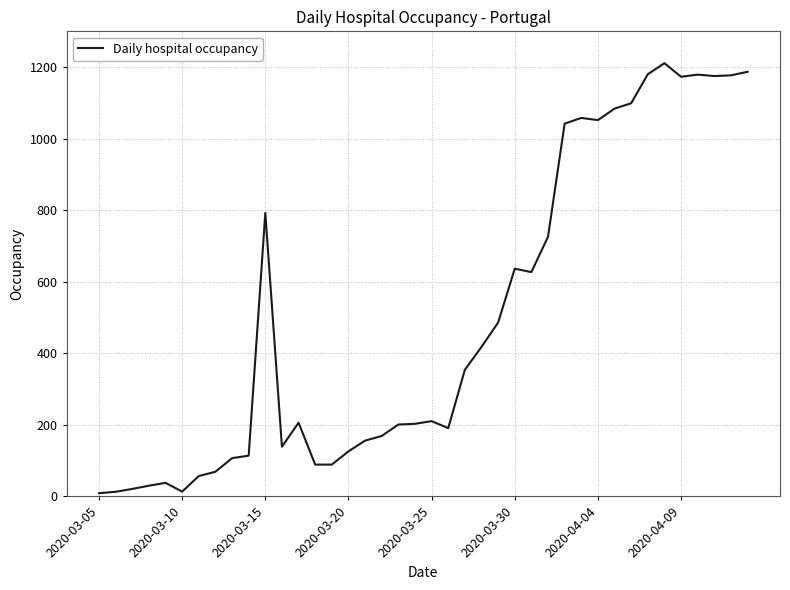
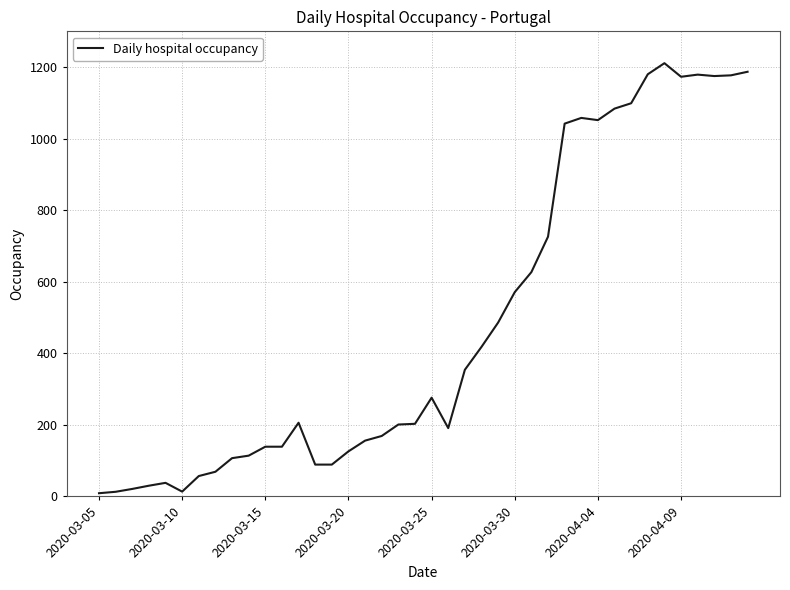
2020-03-15: 790 -> 140
2020-03-25: 210 -> 280
2020-03-30: 640 -> 570
